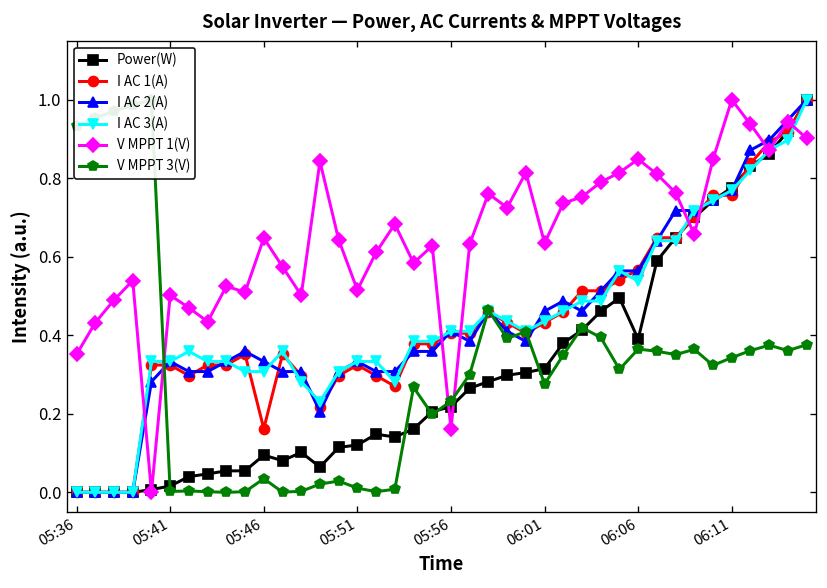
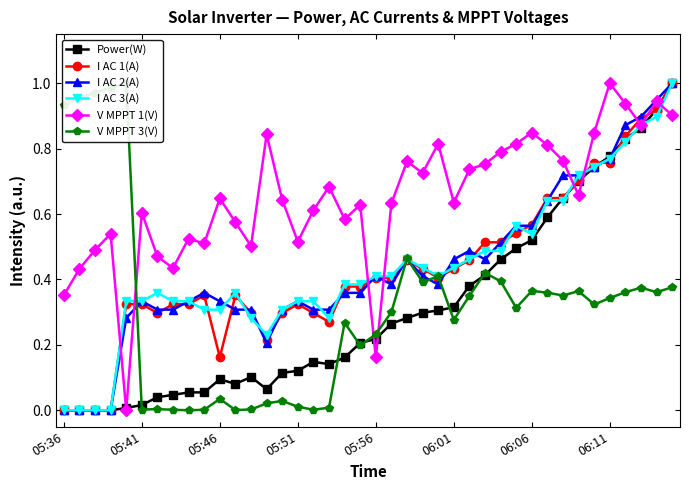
V MPPT 1(V), 05:41: 0.50 -> 0.60
Power(W), 06:06: 0.39 -> 0.52
